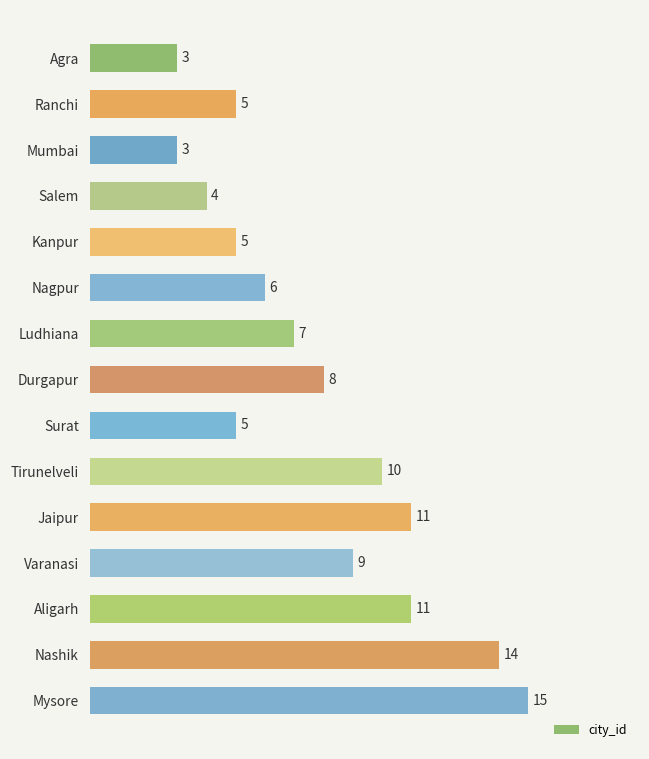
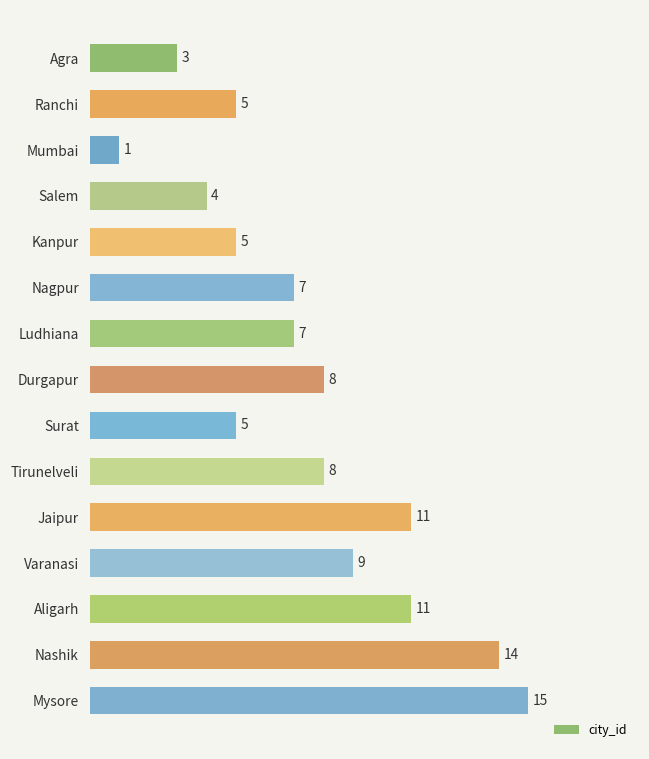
Mumbai: 3 -> 1
Nagpur: 6 -> 7
Tirunelveli: 10 -> 8
